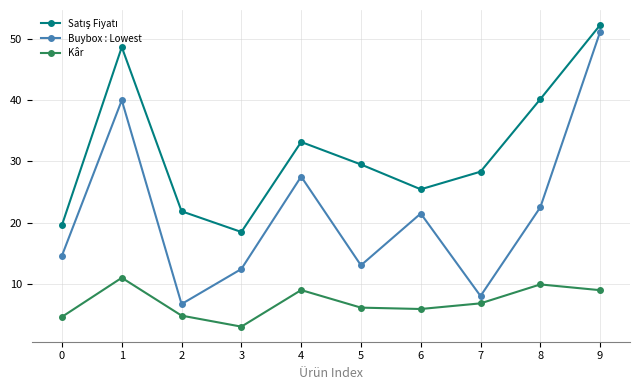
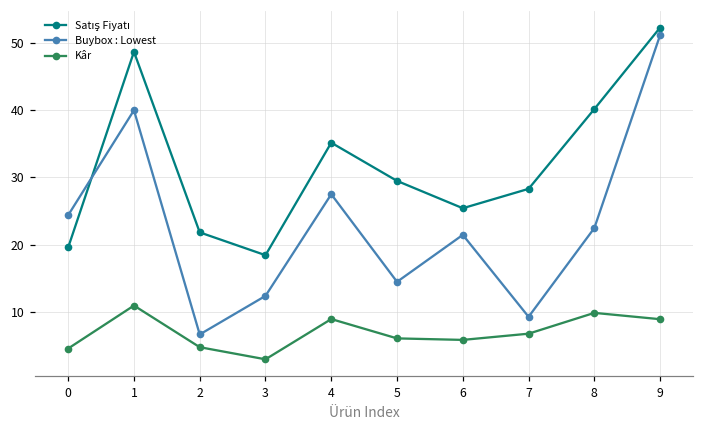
Buybox : Lowest, 0: 15 -> 24
Satış Fiyatı, 4: 33 -> 35
Buybox : Lowest, 5: 13 -> 14
Buybox : Lowest, 7: 8 -> 9
